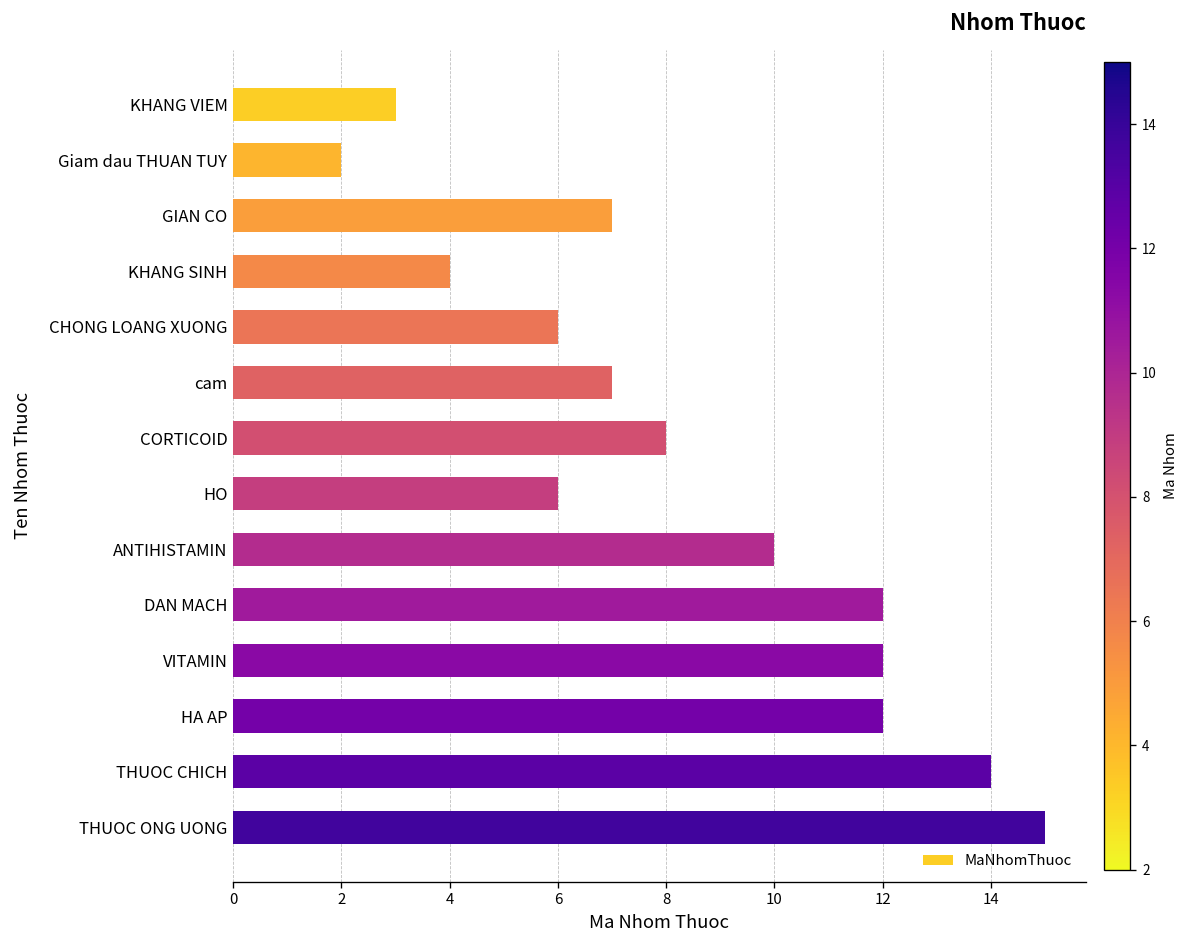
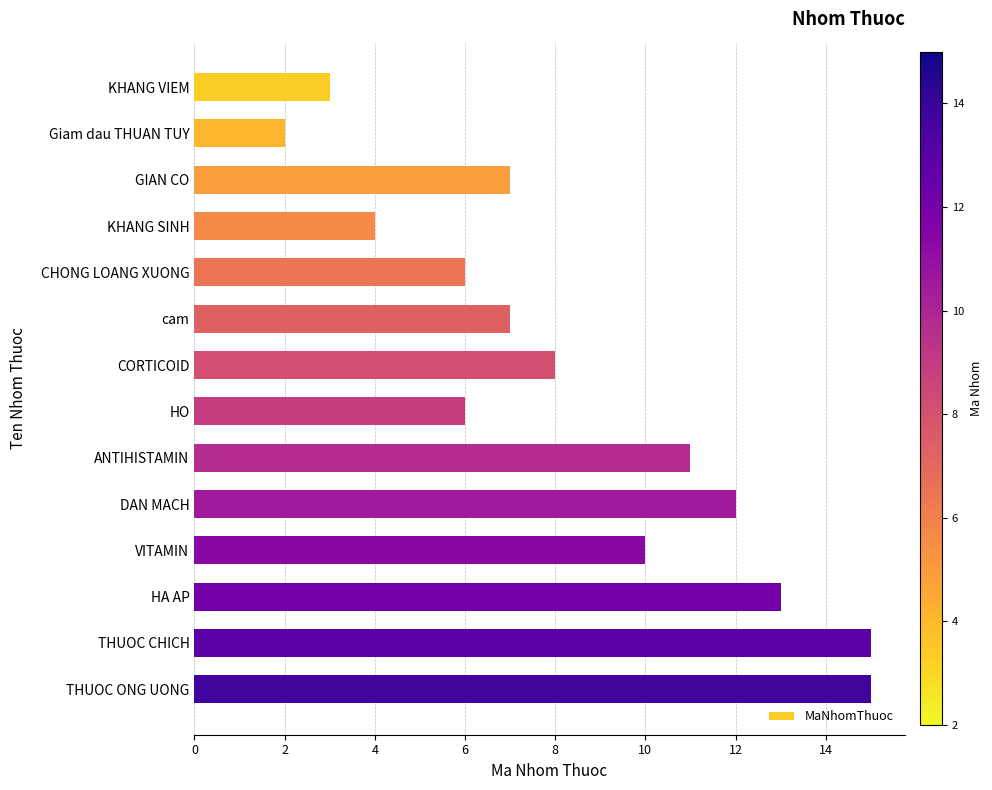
ANTIHISTAMIN: 10 -> 11
VITAMIN: 12 -> 10
HA AP: 12 -> 13
THUOC CHICH: 14 -> 15
